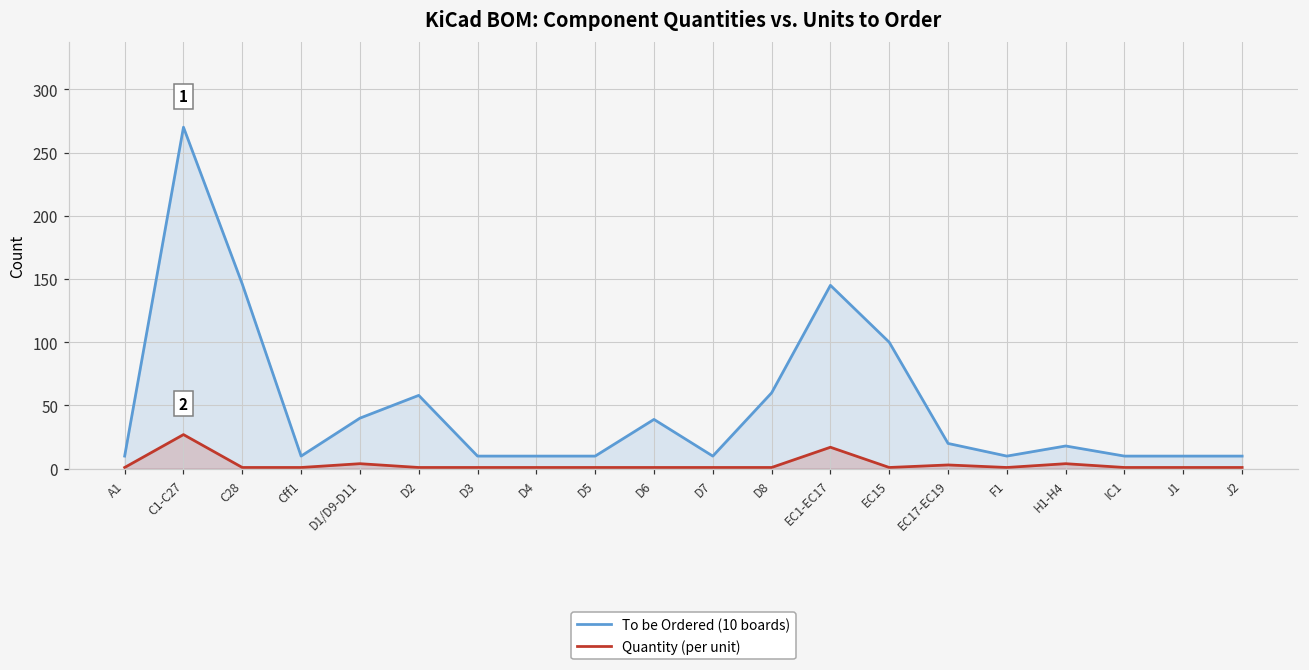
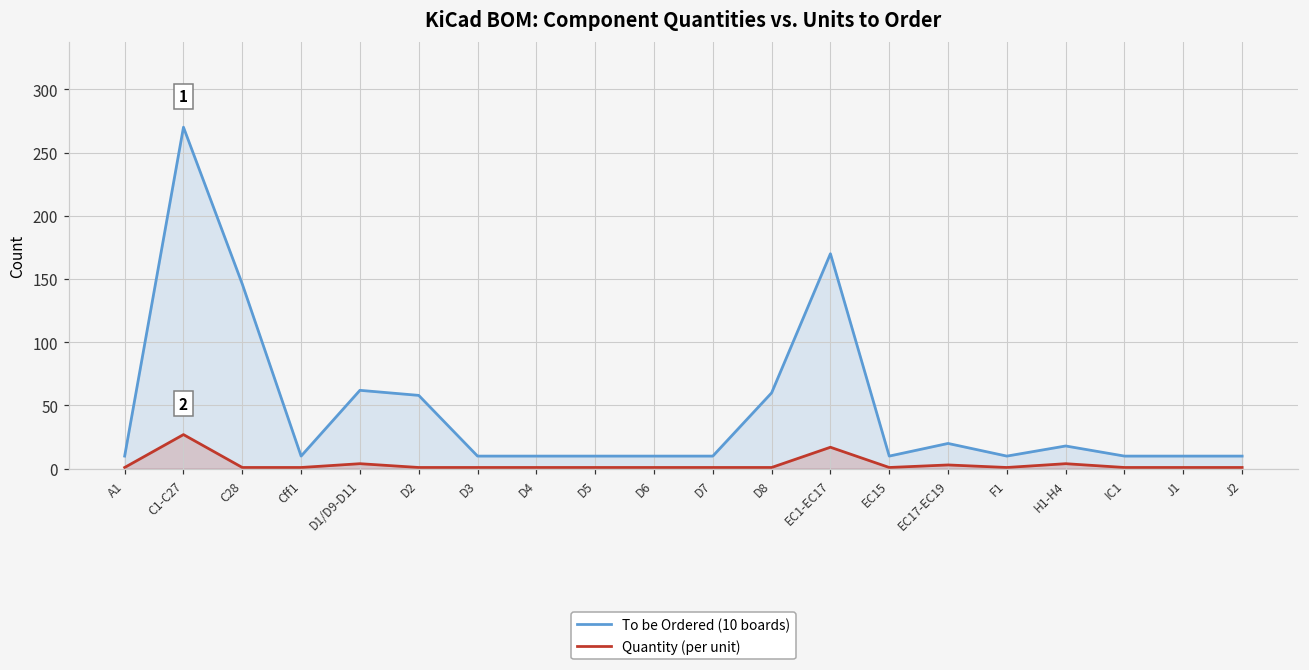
To be Ordered (10 boards), D1/D9-D11: 40 -> 62
To be Ordered (10 boards), D6: 39 -> 10
To be Ordered (10 boards), EC1-EC17: 145 -> 170
To be Ordered (10 boards), EC15: 100 -> 10
